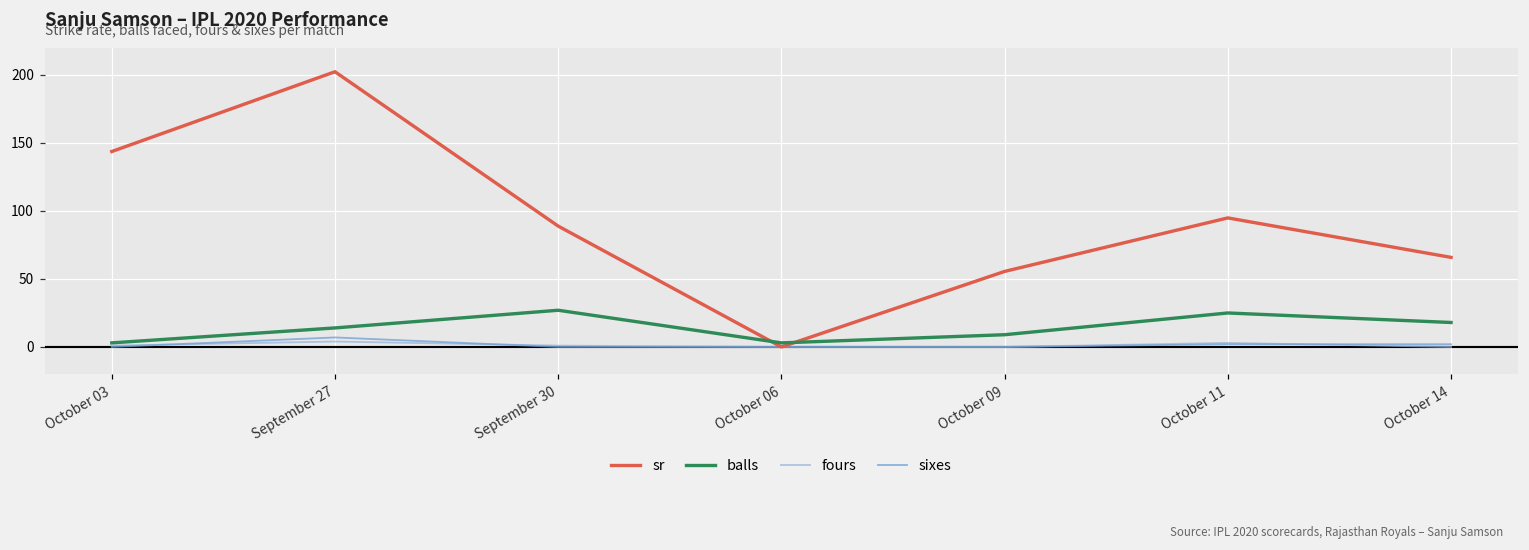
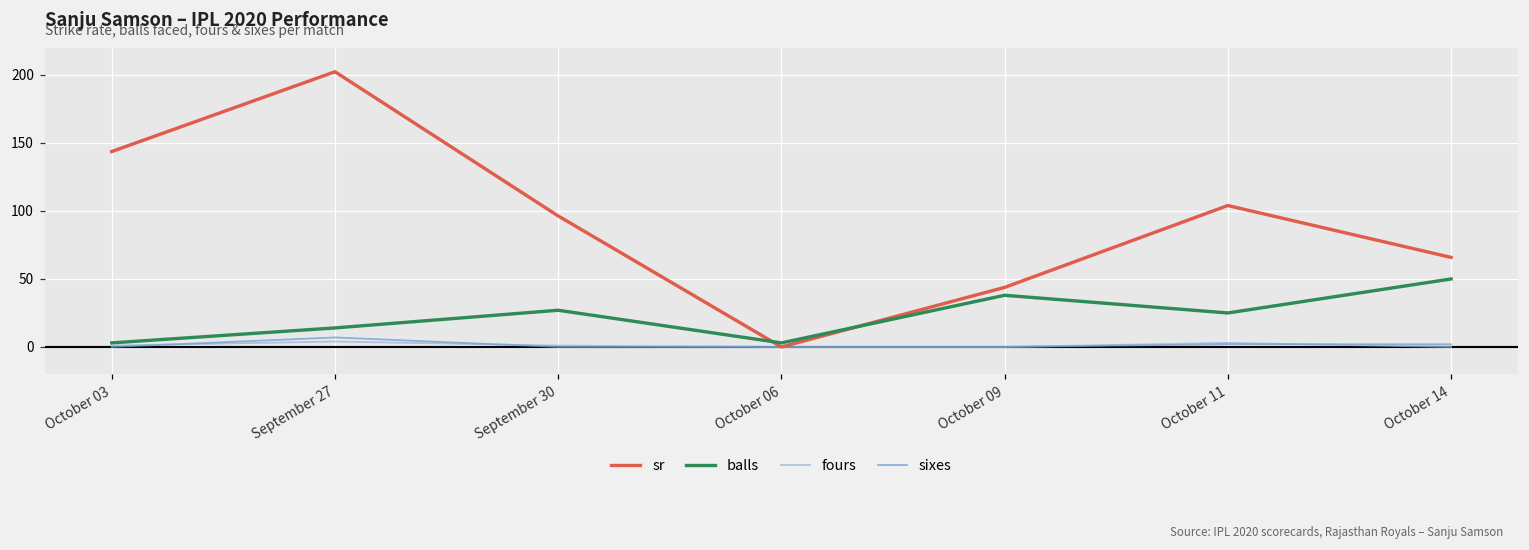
sr, September 30: 89 -> 96
sr, October 09: 56 -> 44
balls, October 09: 9 -> 38
sr, October 11: 95 -> 104
balls, October 14: 18 -> 50
